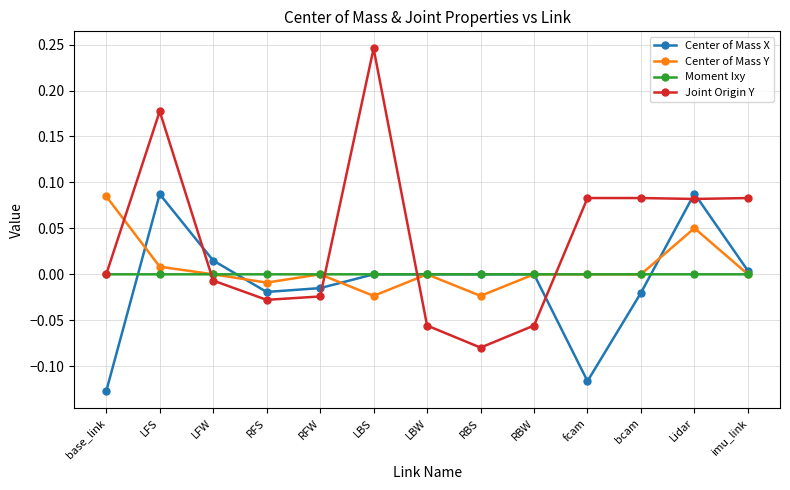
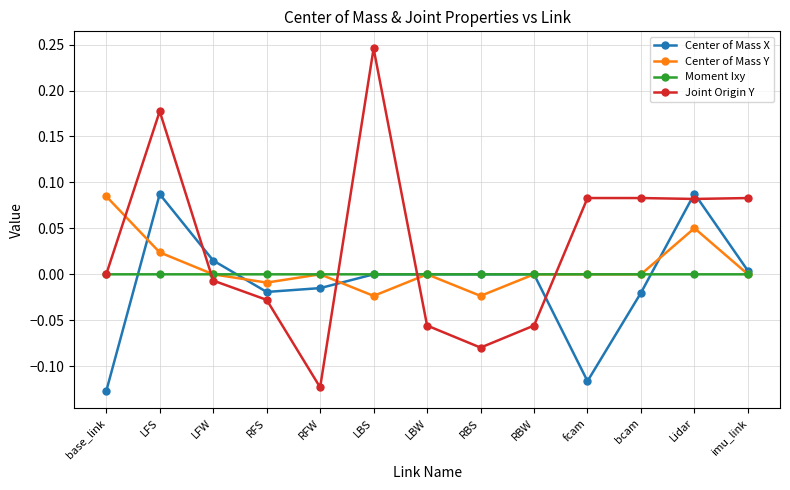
Center of Mass Y, LFS: 0.01 -> 0.02
Joint Origin Y, RFW: -0.02 -> -0.12
